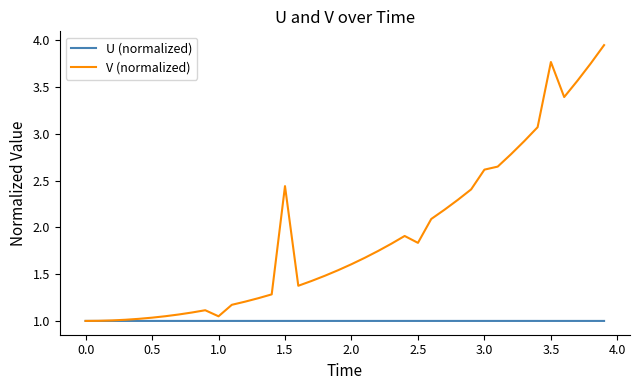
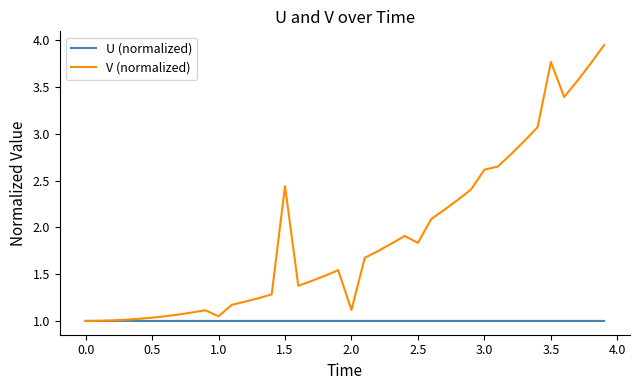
V (normalized), 2.0: 1.6 -> 1.1
